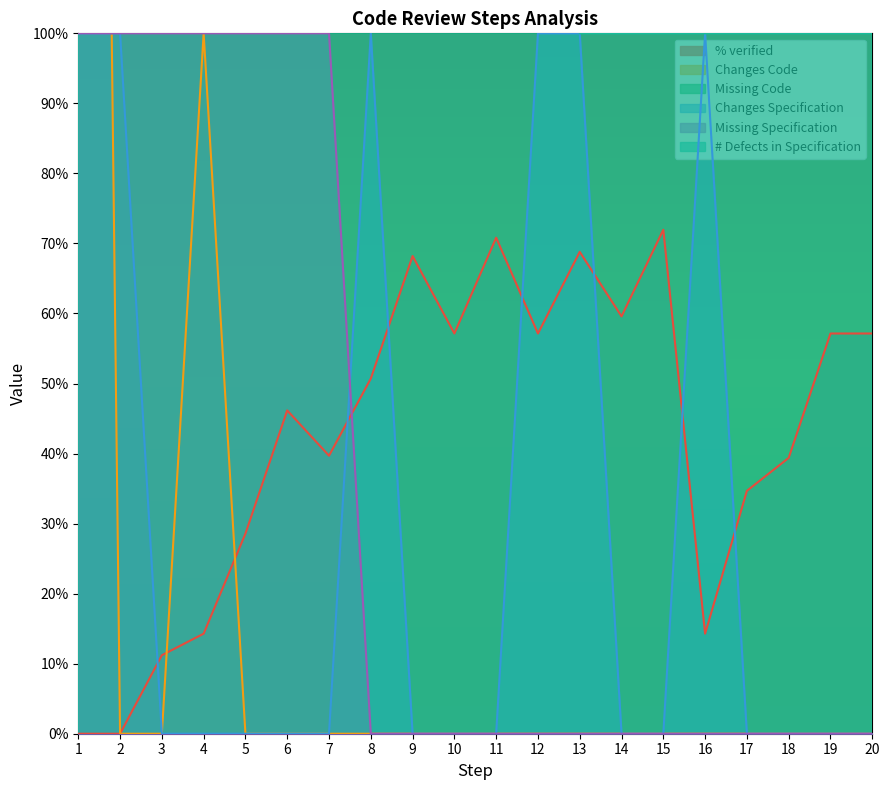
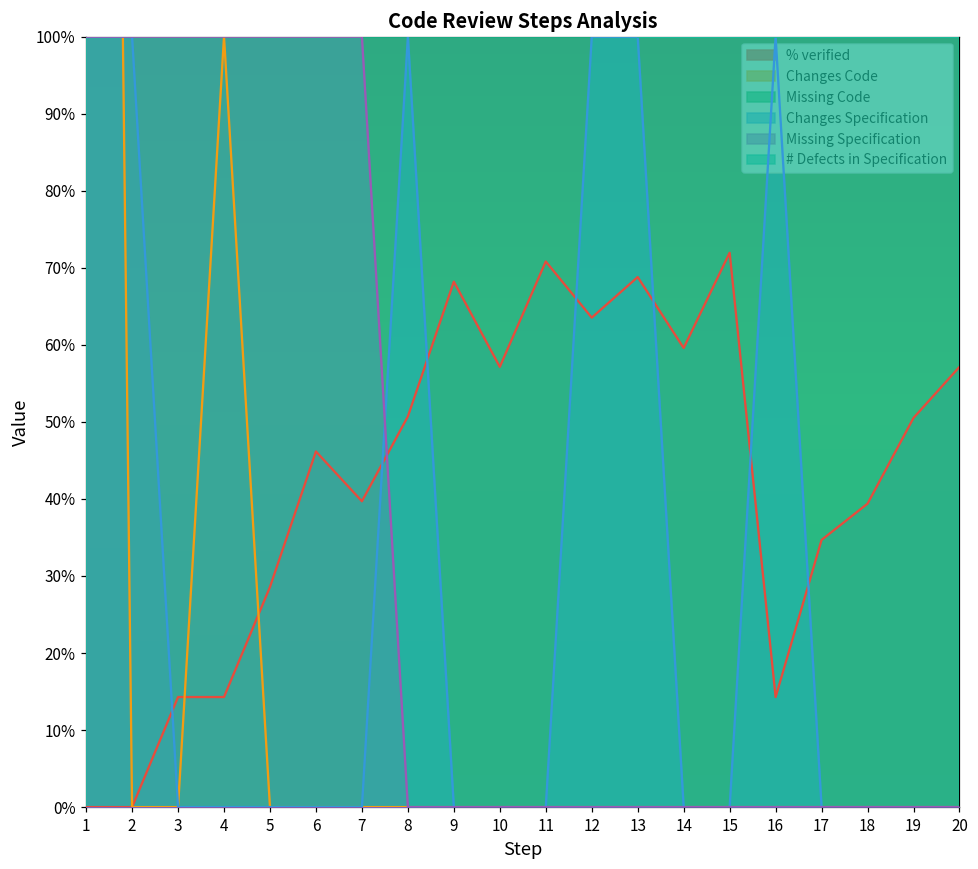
% verified, 3: 11% -> 14%
% verified, 12: 57% -> 64%
% verified, 19: 57% -> 51%
